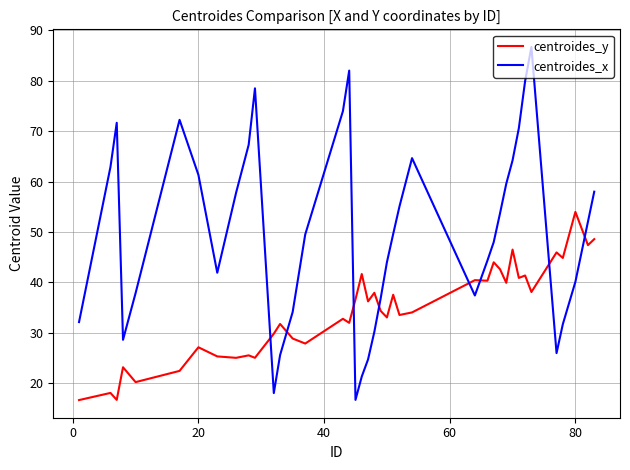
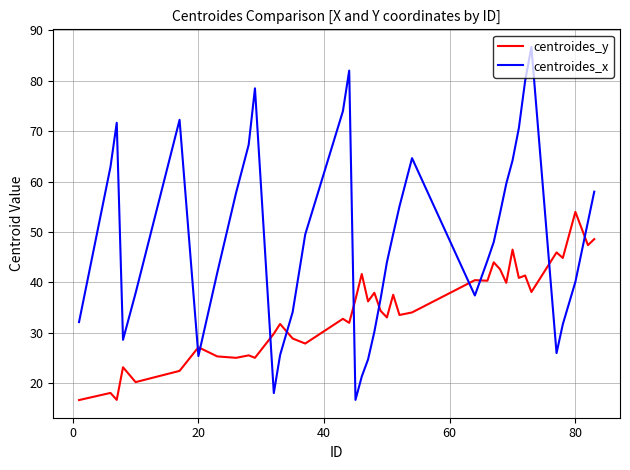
centroides_x, 20: 61 -> 25
